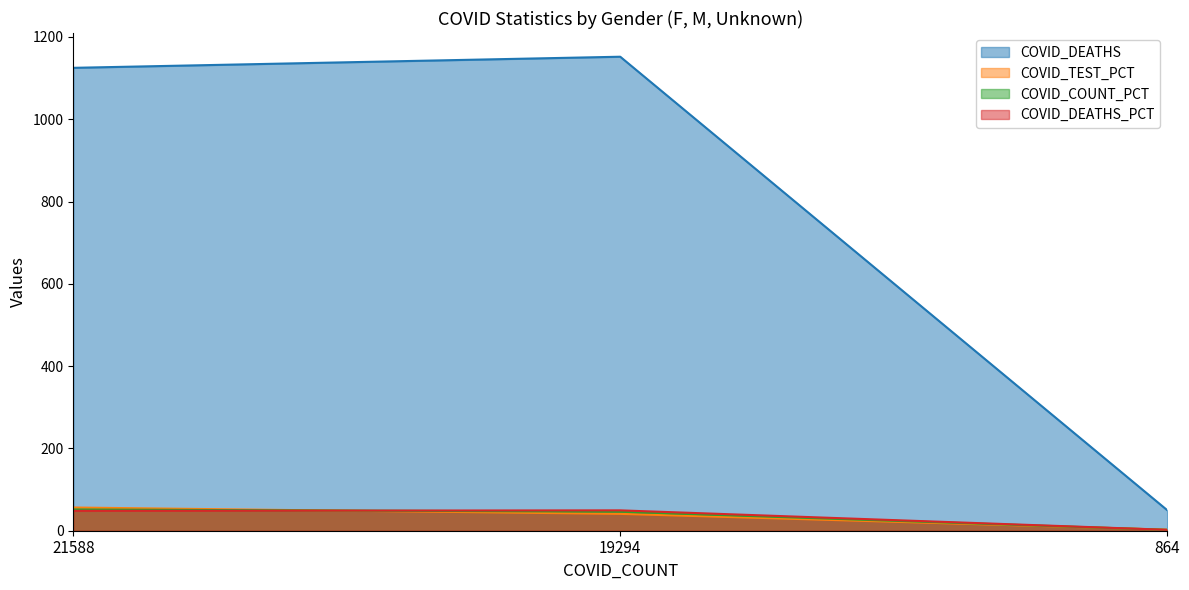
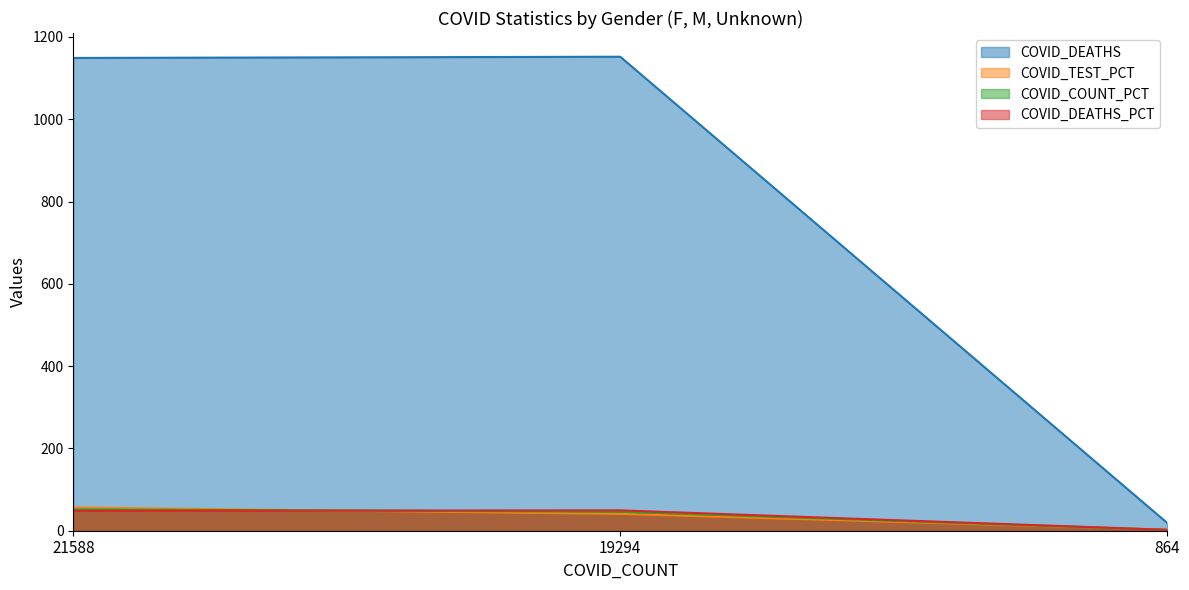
COVID_DEATHS, 21588: 1130 -> 1150
COVID_DEATHS, 864: 50 -> 20
